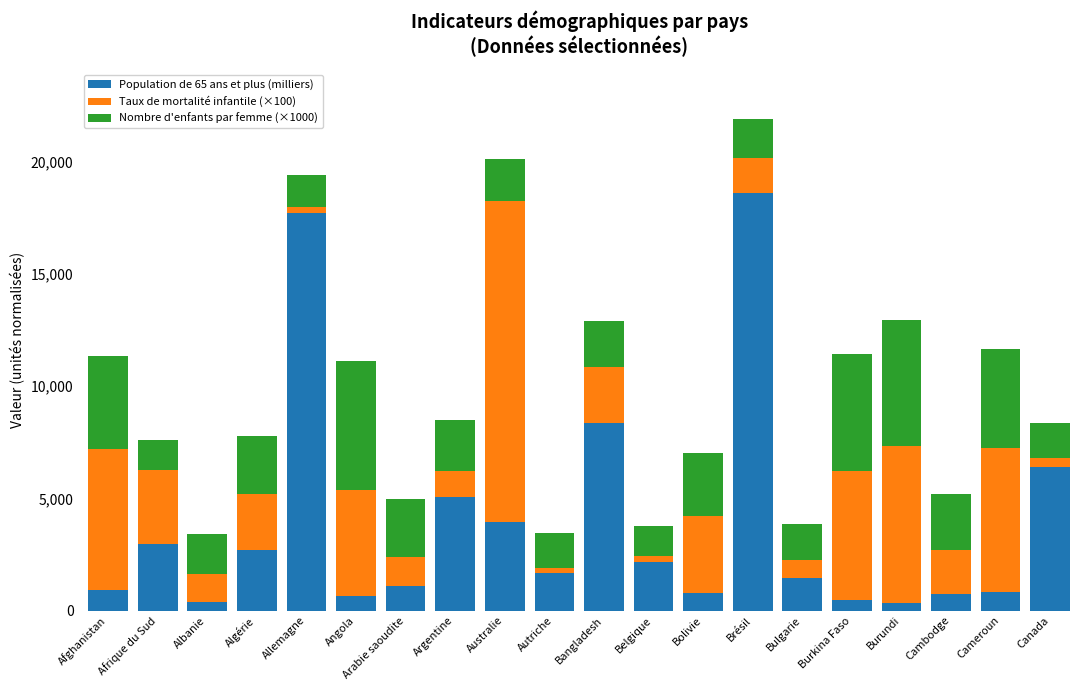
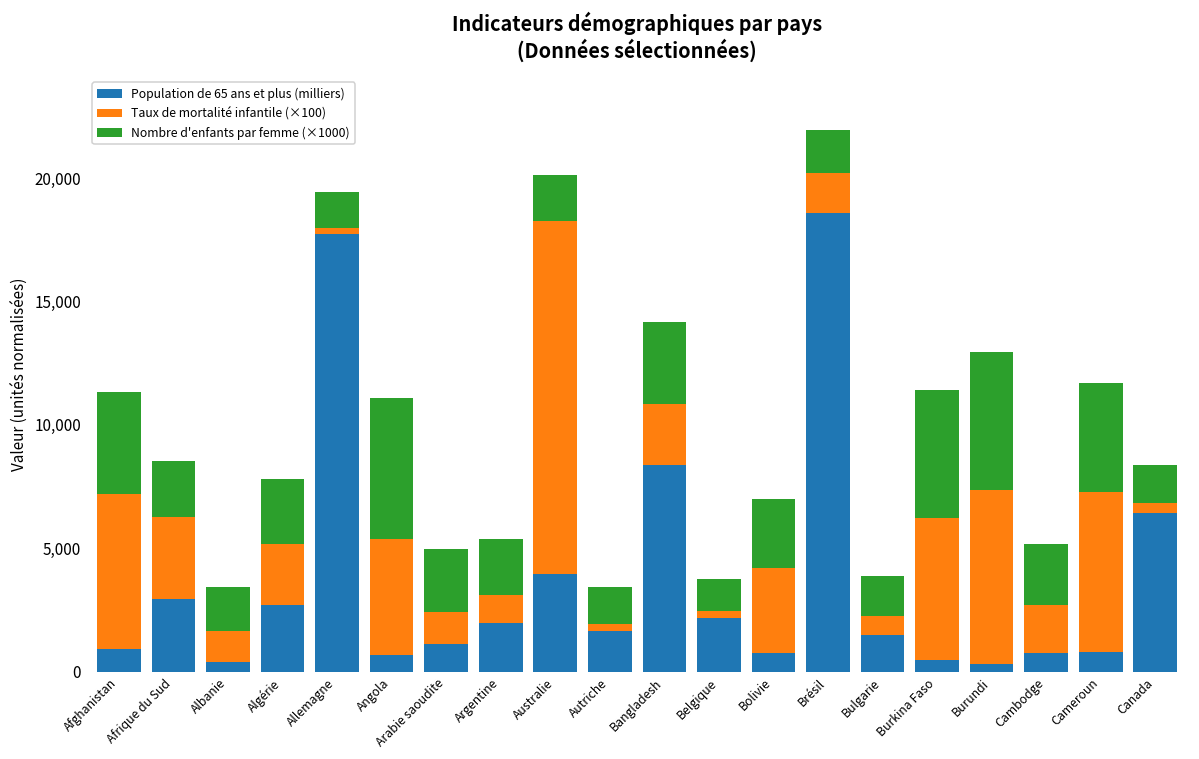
Nombre d'enfants par femme (×1000), Afrique du Sud: 1,400 -> 2,300
Population de 65 ans et plus (milliers), Argentine: 5,100 -> 2,000
Nombre d'enfants par femme (×1000), Bangladesh: 2,100 -> 3,300
